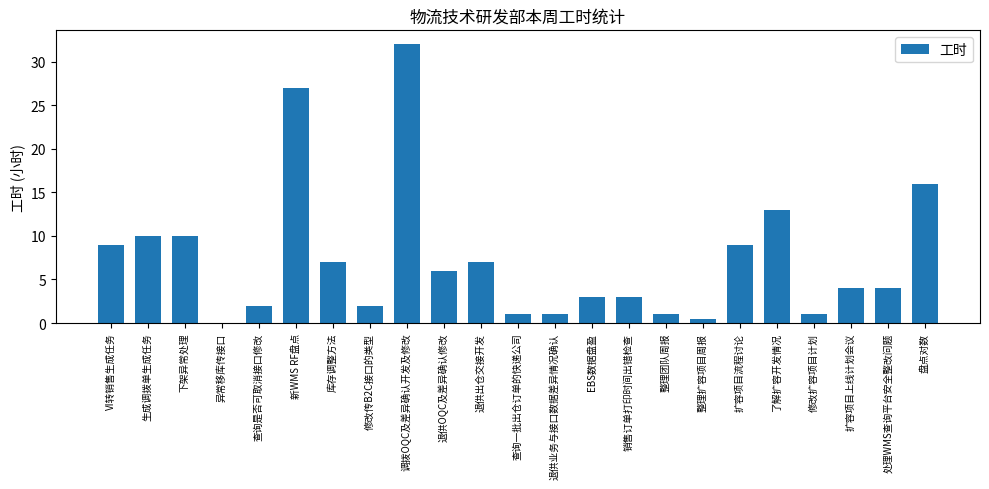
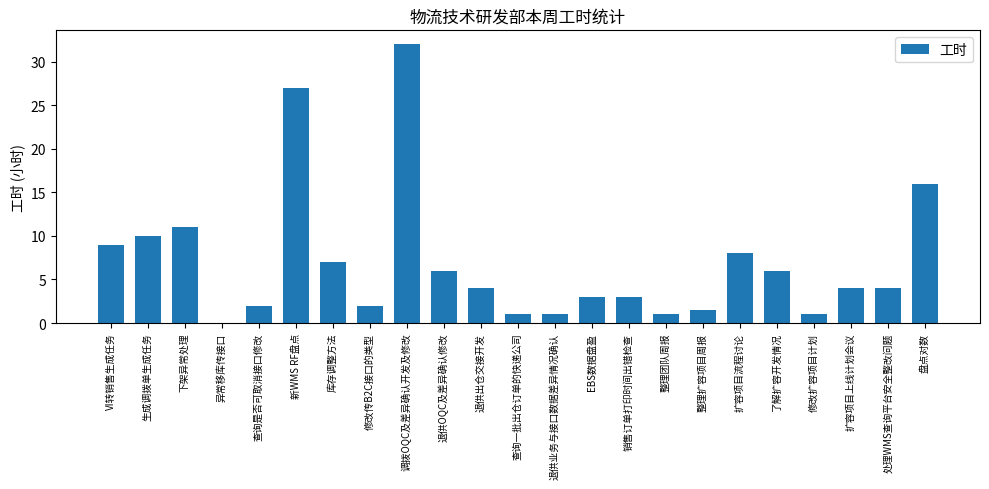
下架异常处理: 10 -> 11
退供出仓交接开发: 7 -> 4
整理扩容项目周报: 1 -> 2
扩容项目流程讨论: 9 -> 8
了解扩容开发情况: 13 -> 6
